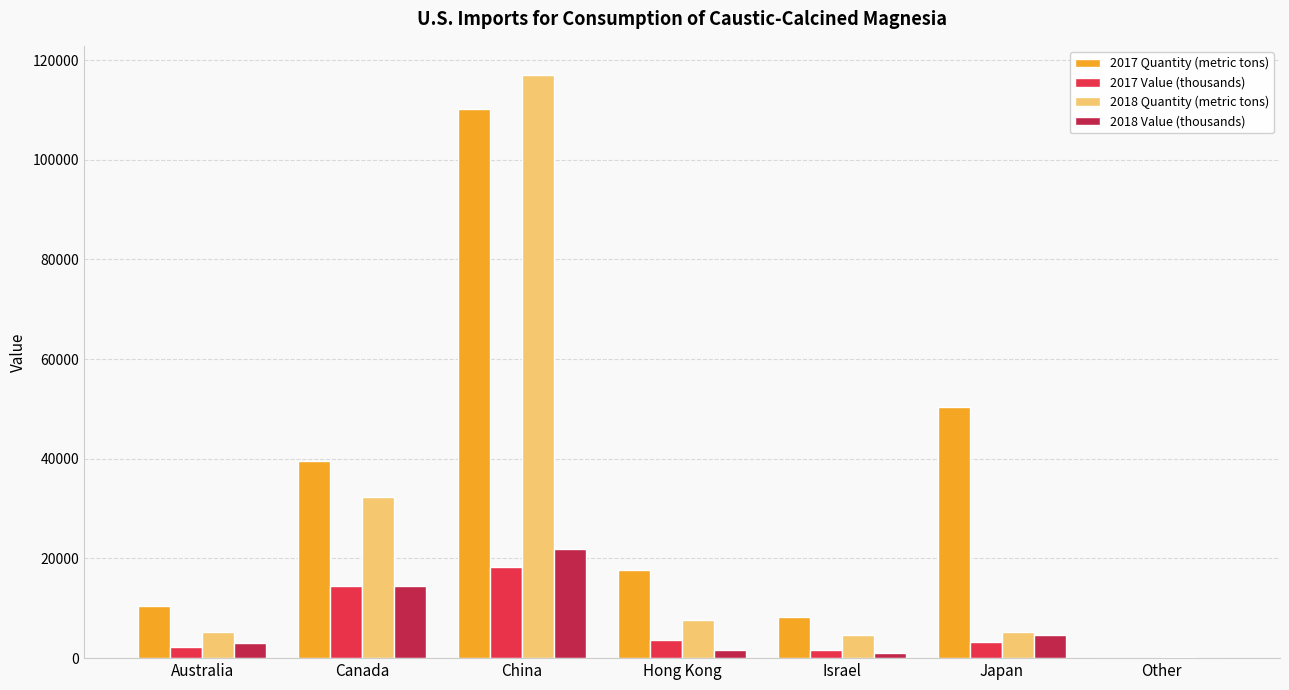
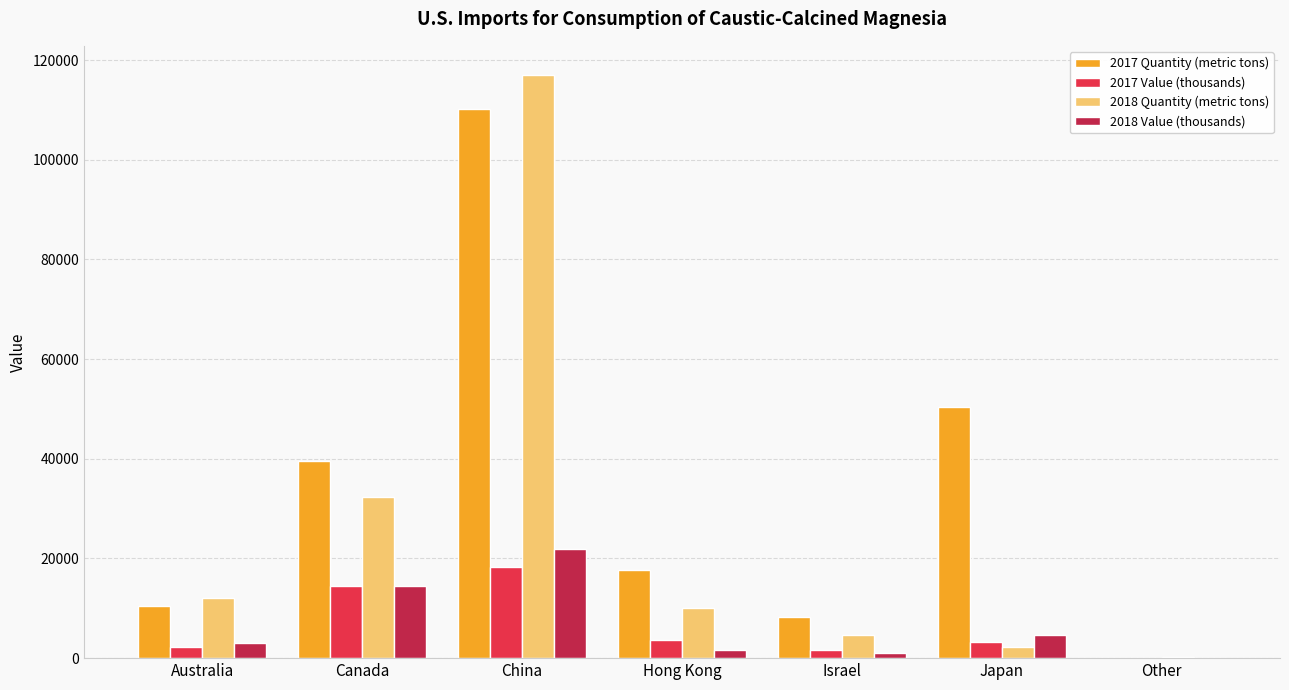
2018 Quantity (metric tons), Australia: 5000 -> 12000
2018 Quantity (metric tons), Hong Kong: 8000 -> 10000
2018 Quantity (metric tons), Japan: 5000 -> 2000
